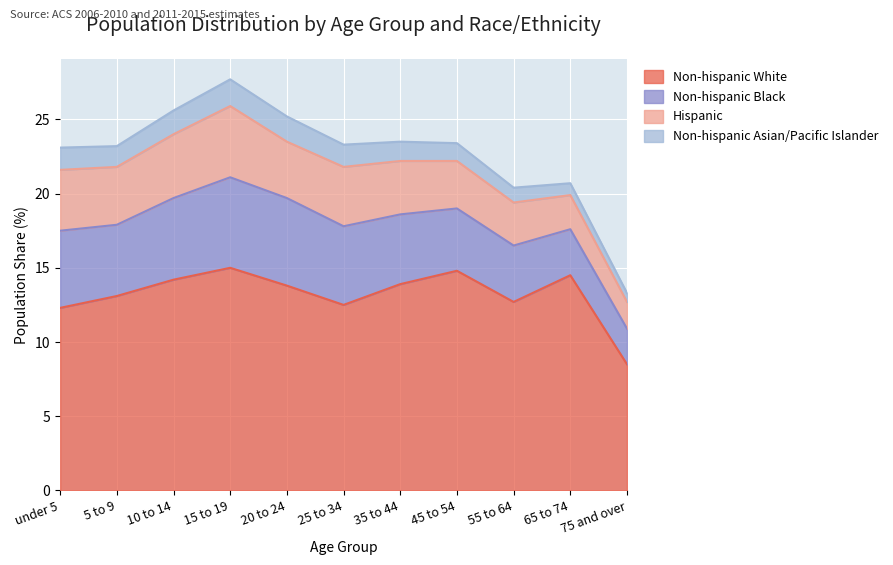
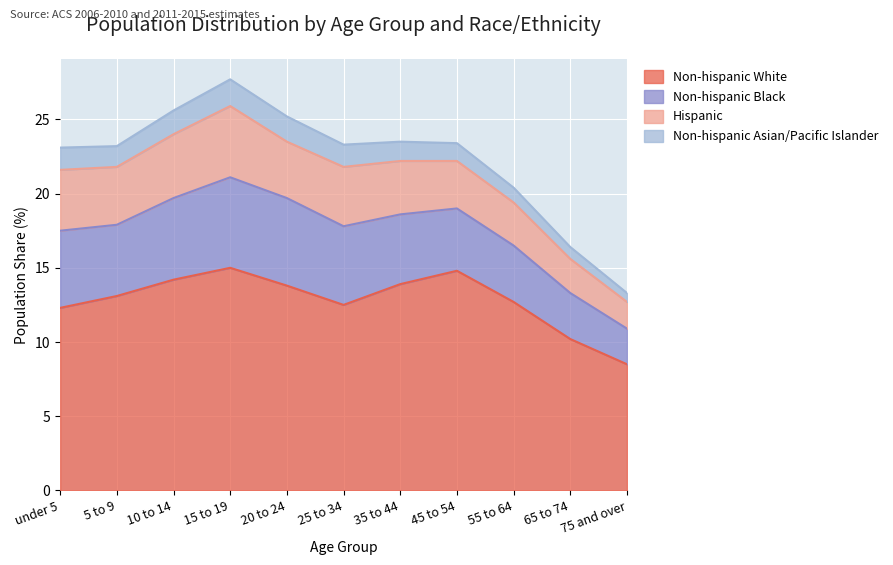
Non-hispanic White, 65 to 74: 14.5 -> 10.2
